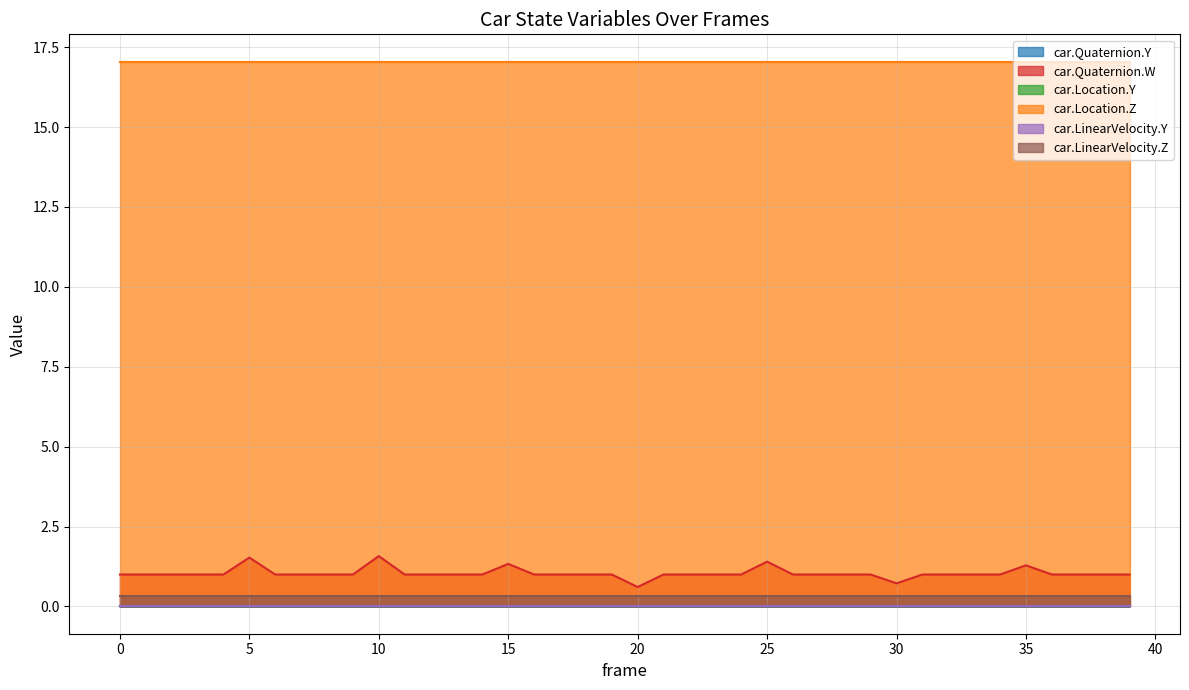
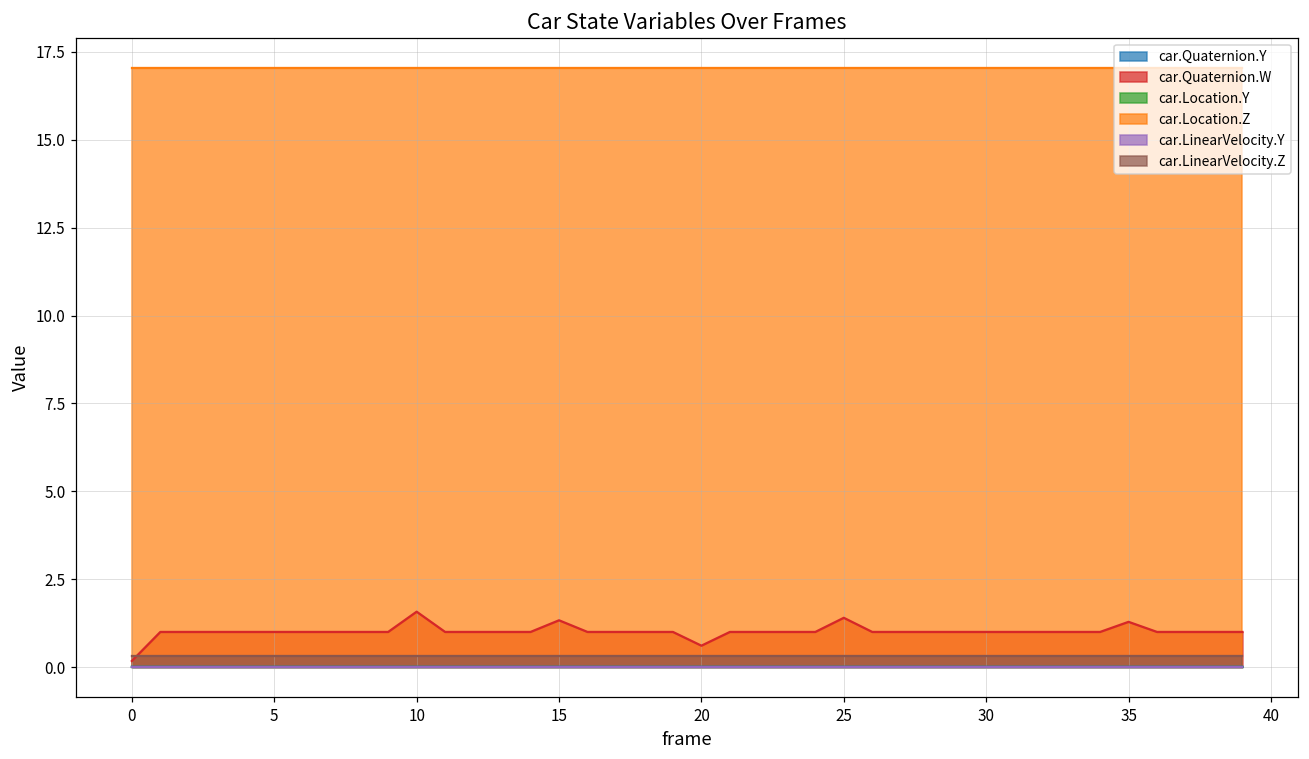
car.Quaternion.W, 0: 1.0 -> 0.2
car.Quaternion.W, 5: 1.5 -> 1.0
car.Quaternion.W, 30: 0.7 -> 1.0
